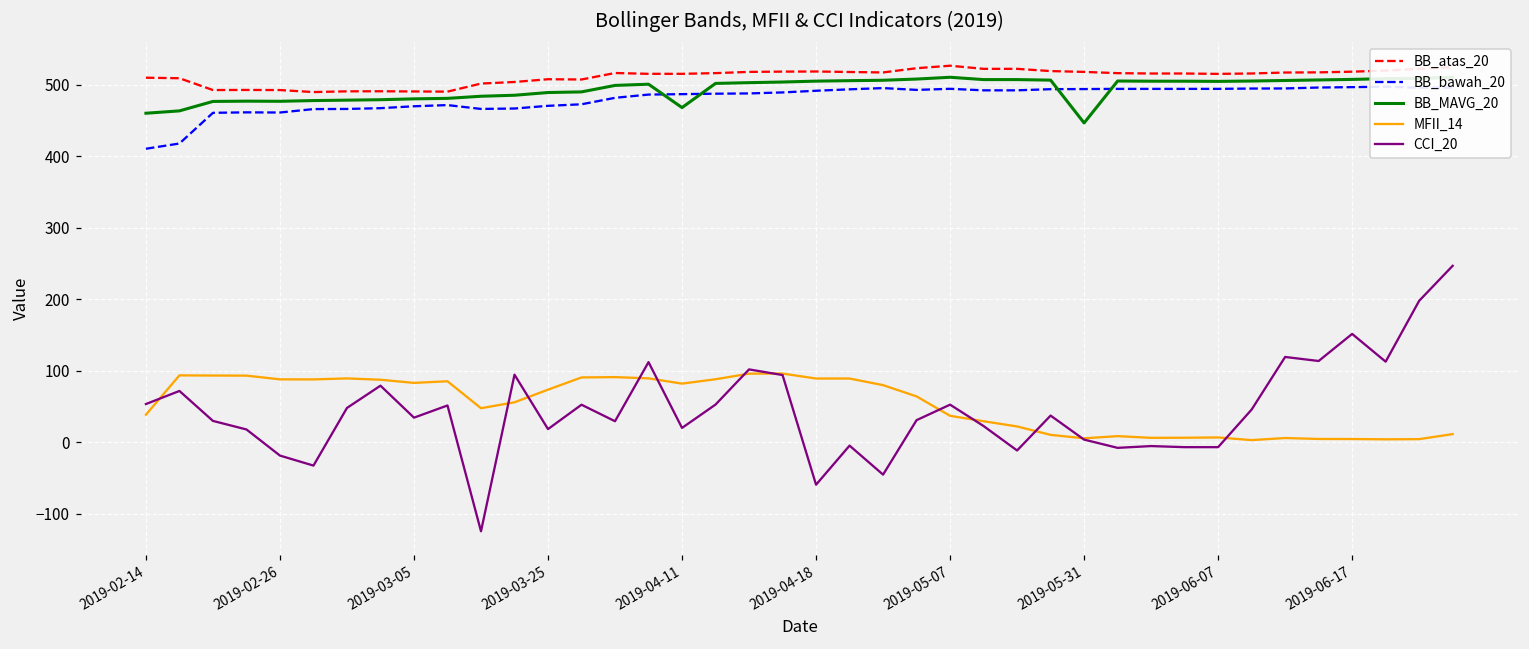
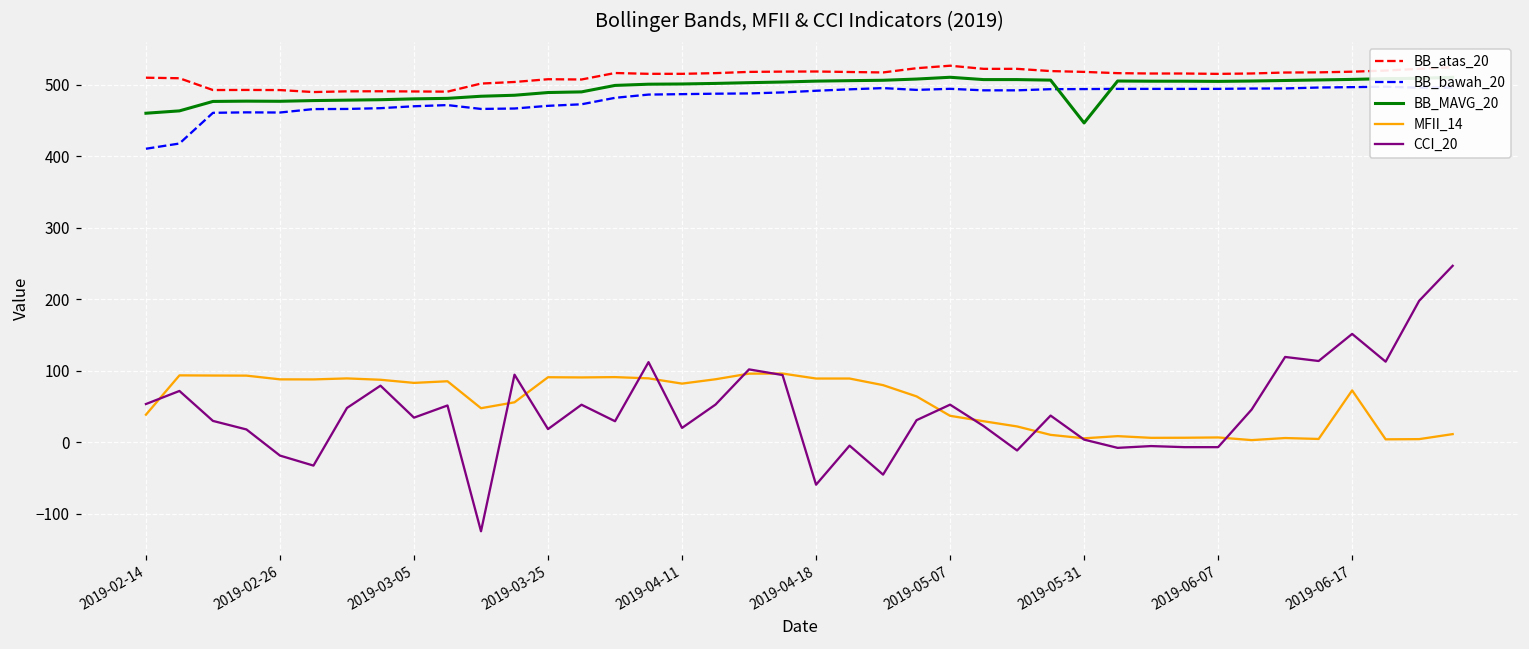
MFII_14, 2019-03-25: 70 -> 90
BB_MAVG_20, 2019-04-11: 470 -> 500
MFII_14, 2019-06-17: 0 -> 70
